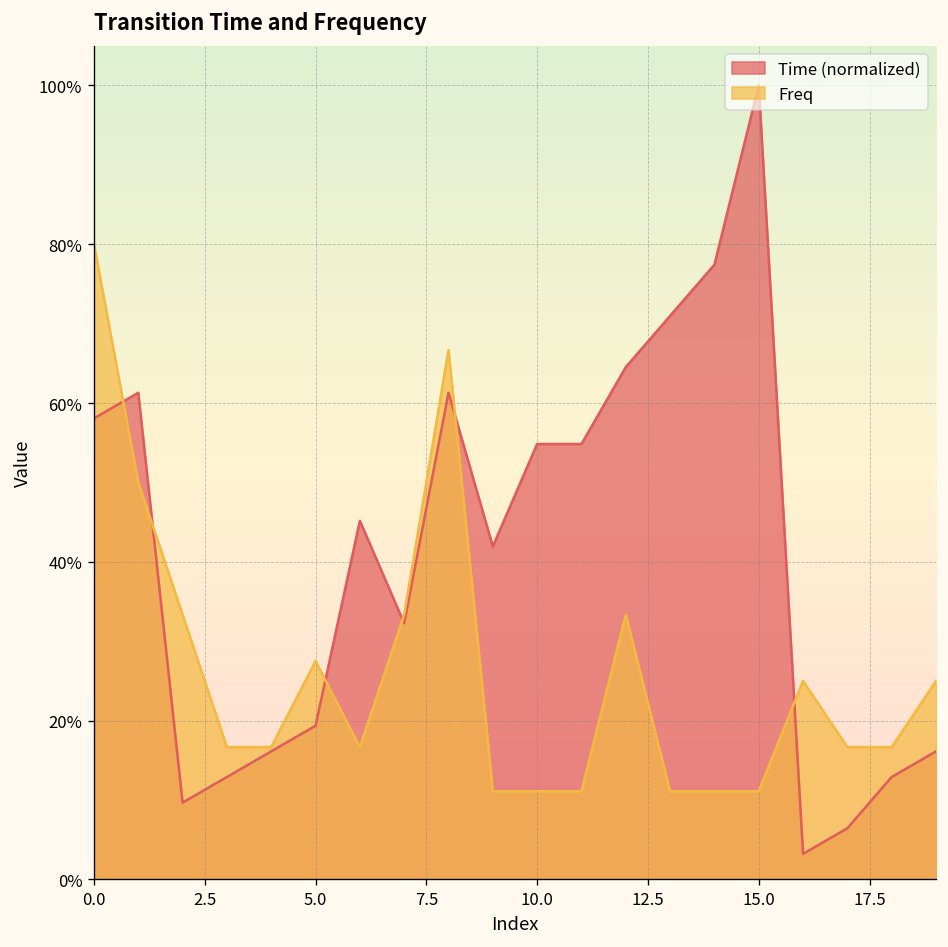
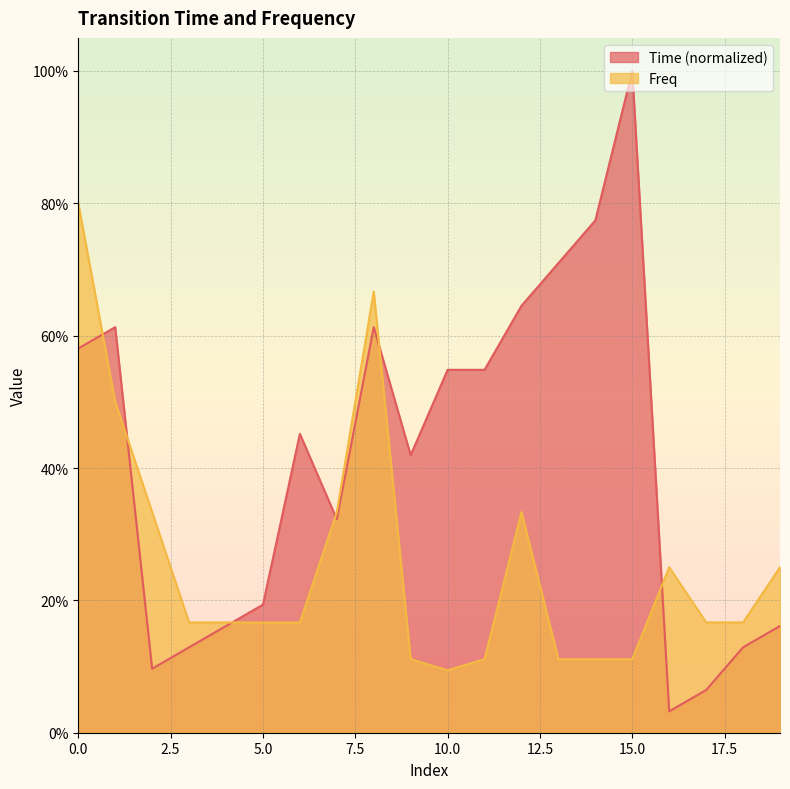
Freq, 5.0: 27% -> 17%
Freq, 10.0: 11% -> 9%
